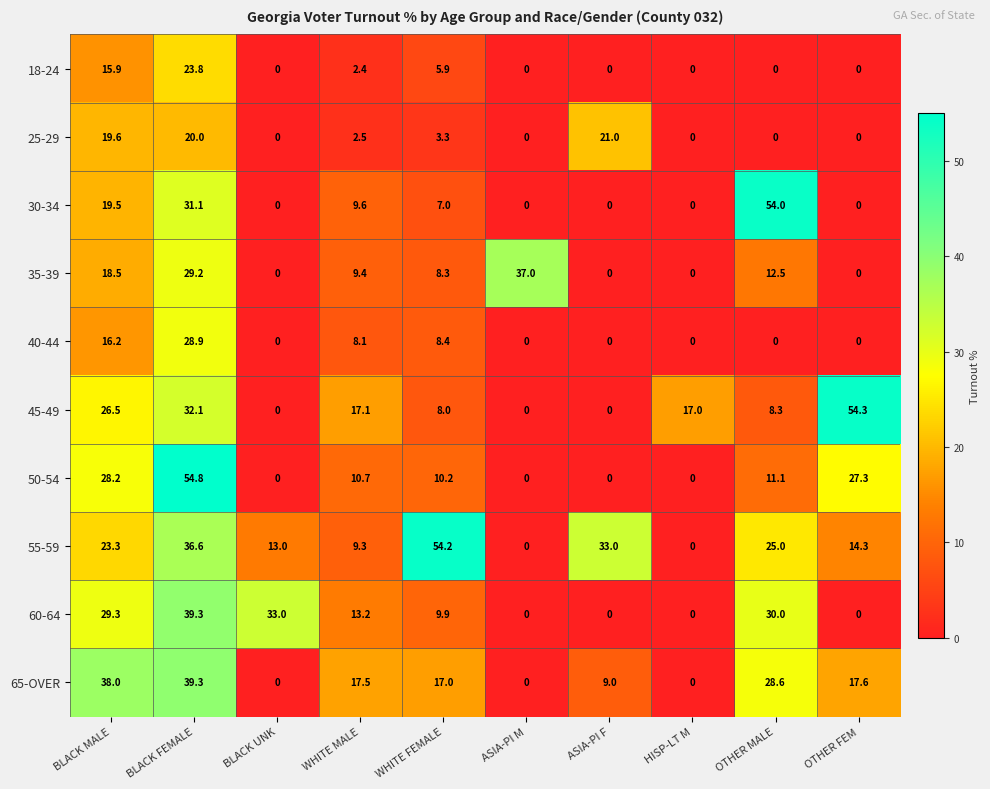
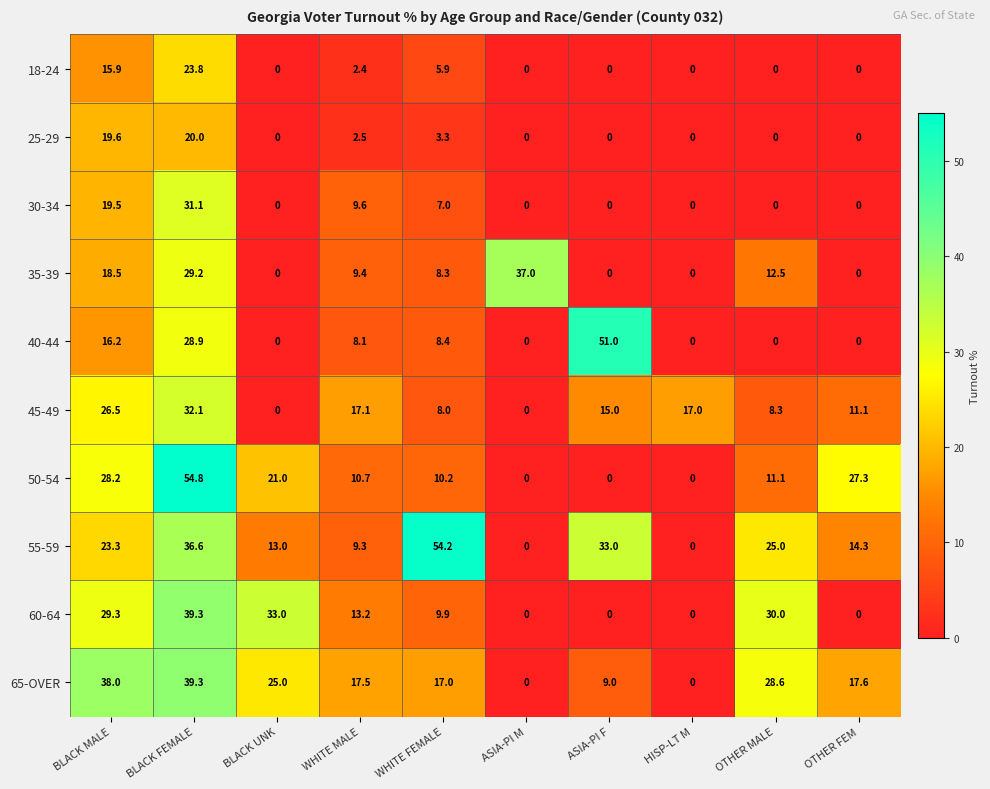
25-29, ASIA-PI F: 21.0 -> 0
30-34, OTHER MALE: 54.0 -> 0
40-44, ASIA-PI F: 0 -> 51.0
45-49, ASIA-PI F: 0 -> 15.0
45-49, OTHER FEM: 54.3 -> 11.1
50-54, BLACK UNK: 0 -> 21.0
65-OVER, BLACK UNK: 0 -> 25.0
